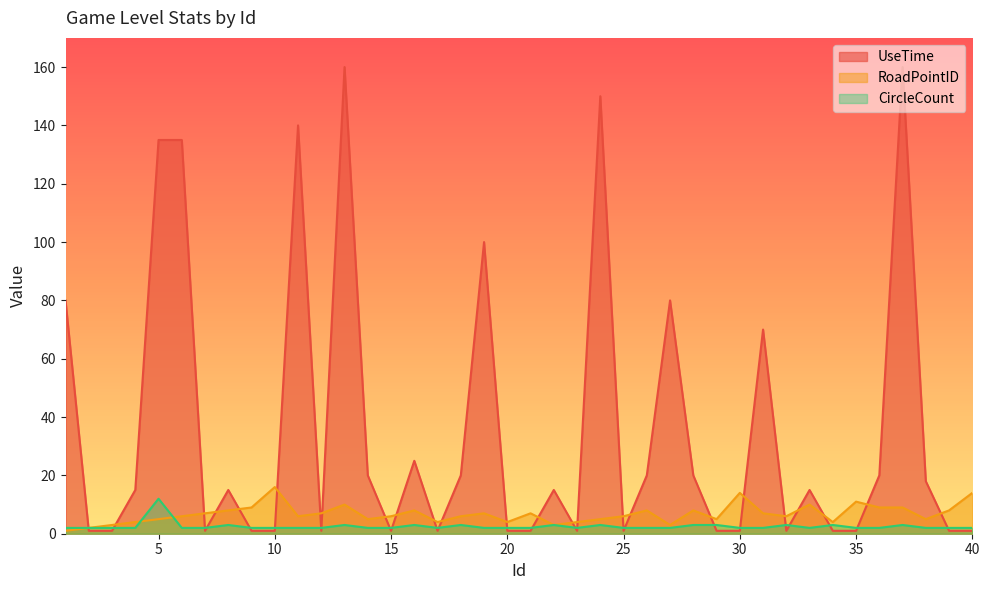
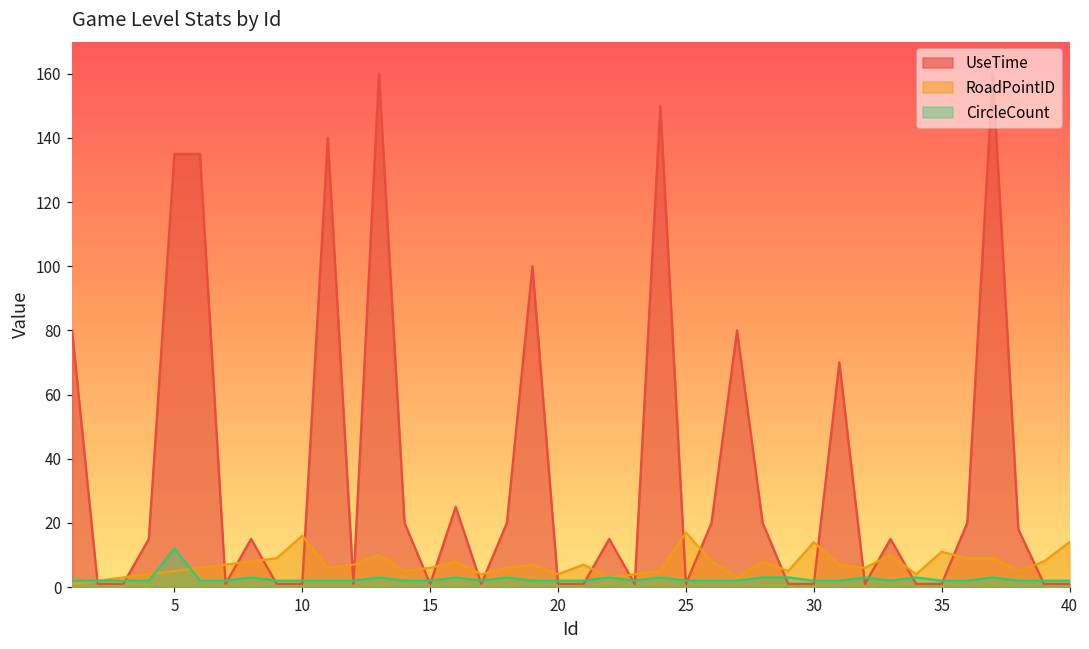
RoadPointID, 25: 6 -> 17
